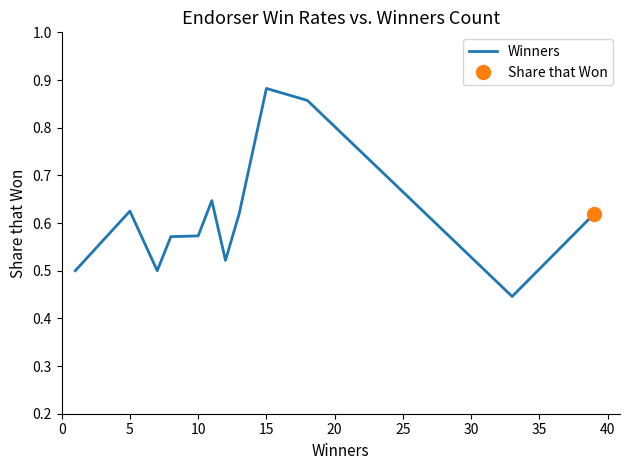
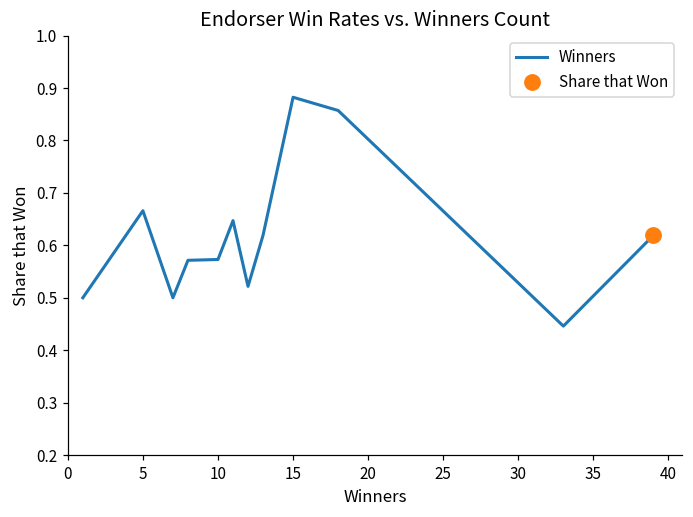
Winners, 5: 0.63 -> 0.67
